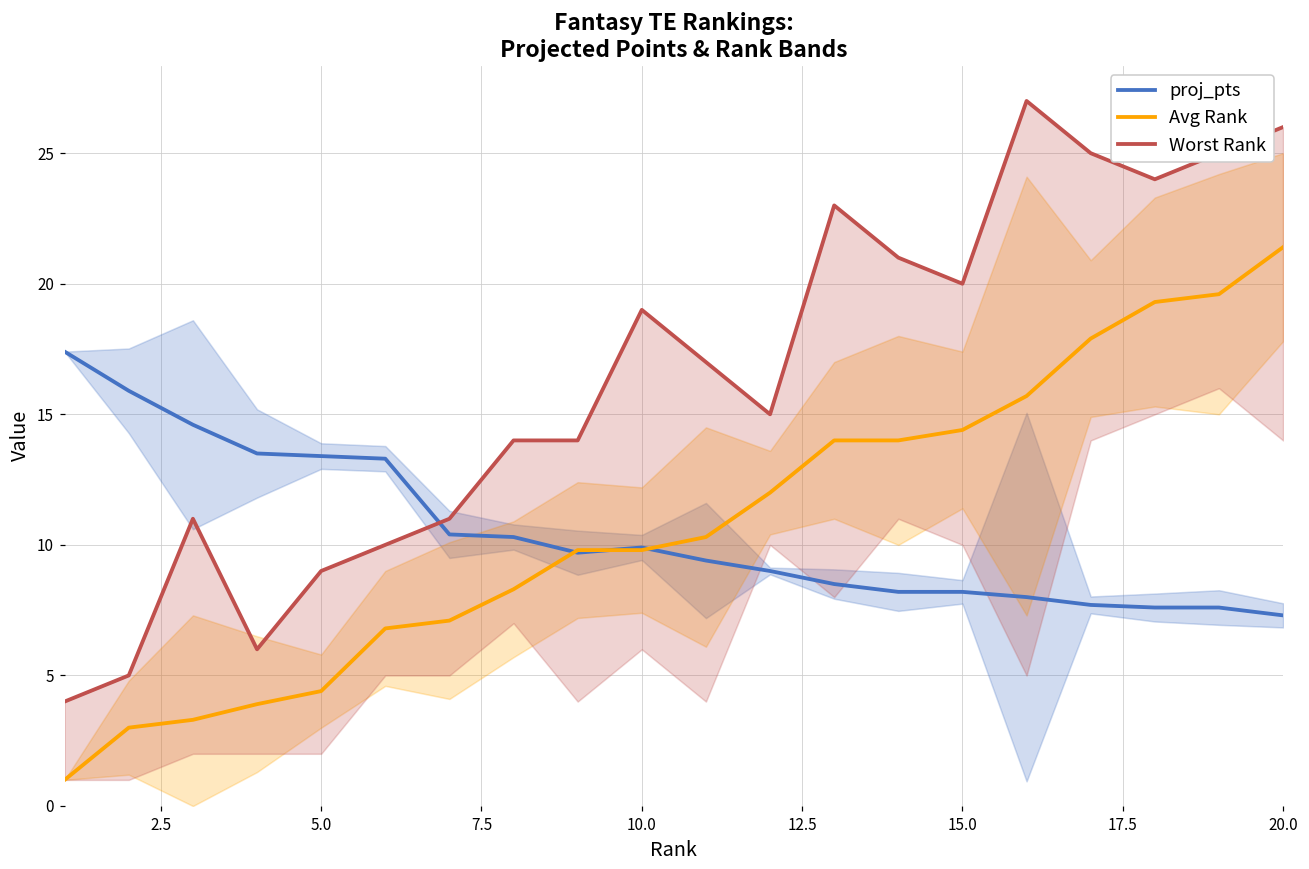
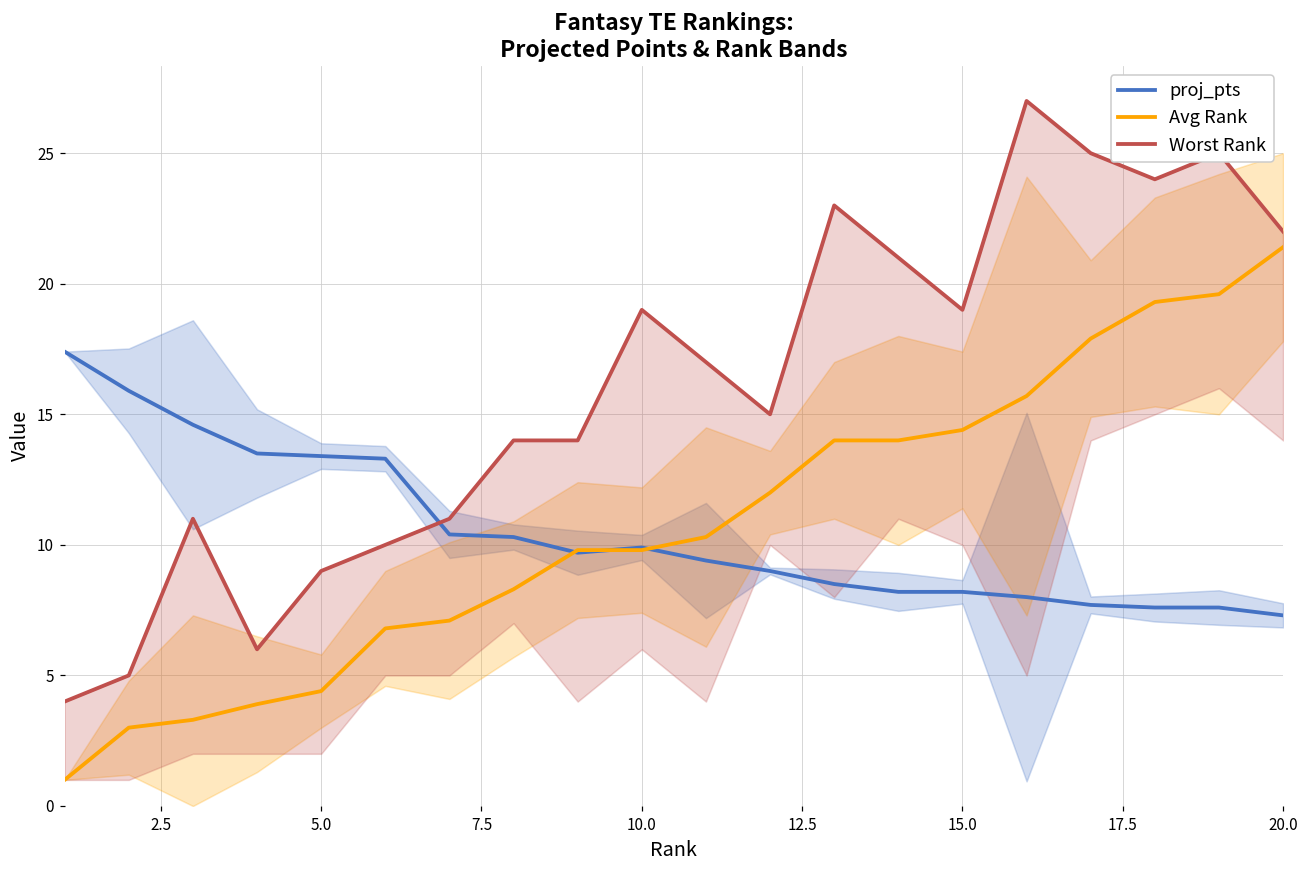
Worst Rank, 15.0: 20 -> 19
Worst Rank, 20.0: 26 -> 22
